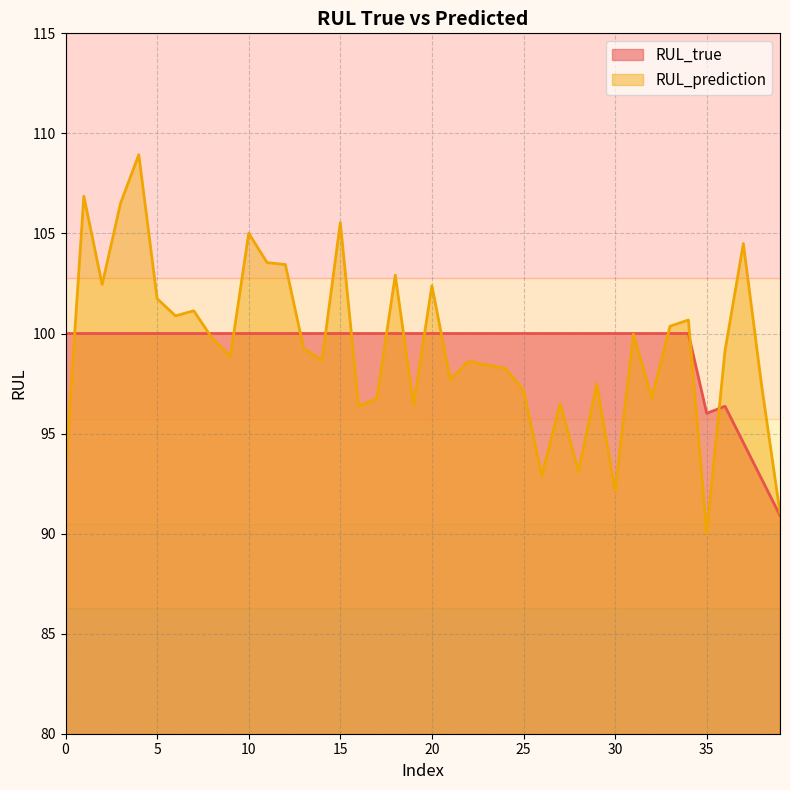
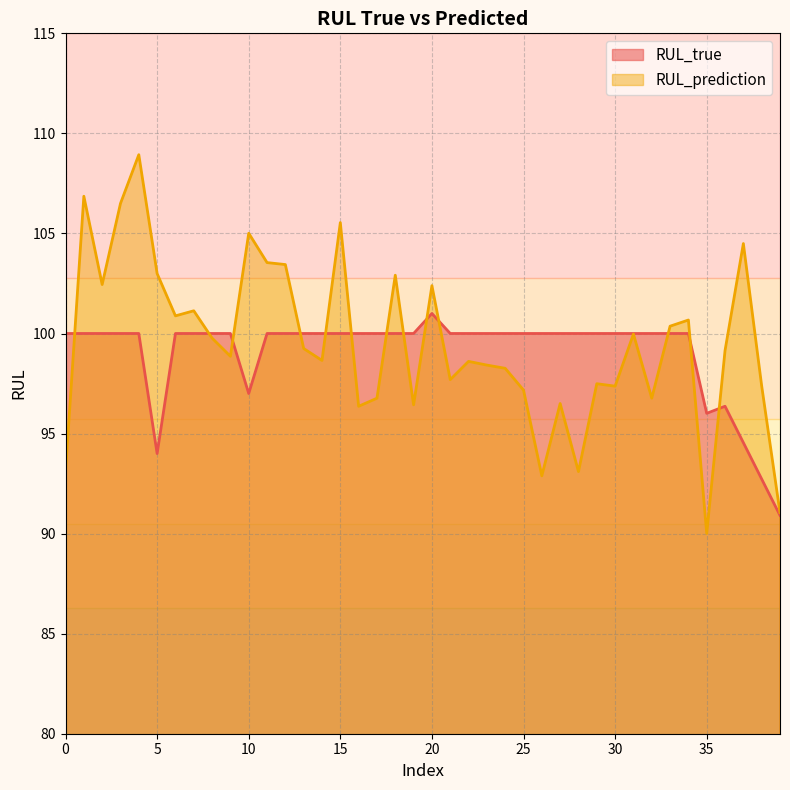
RUL_true, 5: 100 -> 94
RUL_prediction, 5: 101.7 -> 103.0
RUL_true, 10: 100 -> 97
RUL_true, 20: 100 -> 101
RUL_prediction, 30: 92.1 -> 97.4
